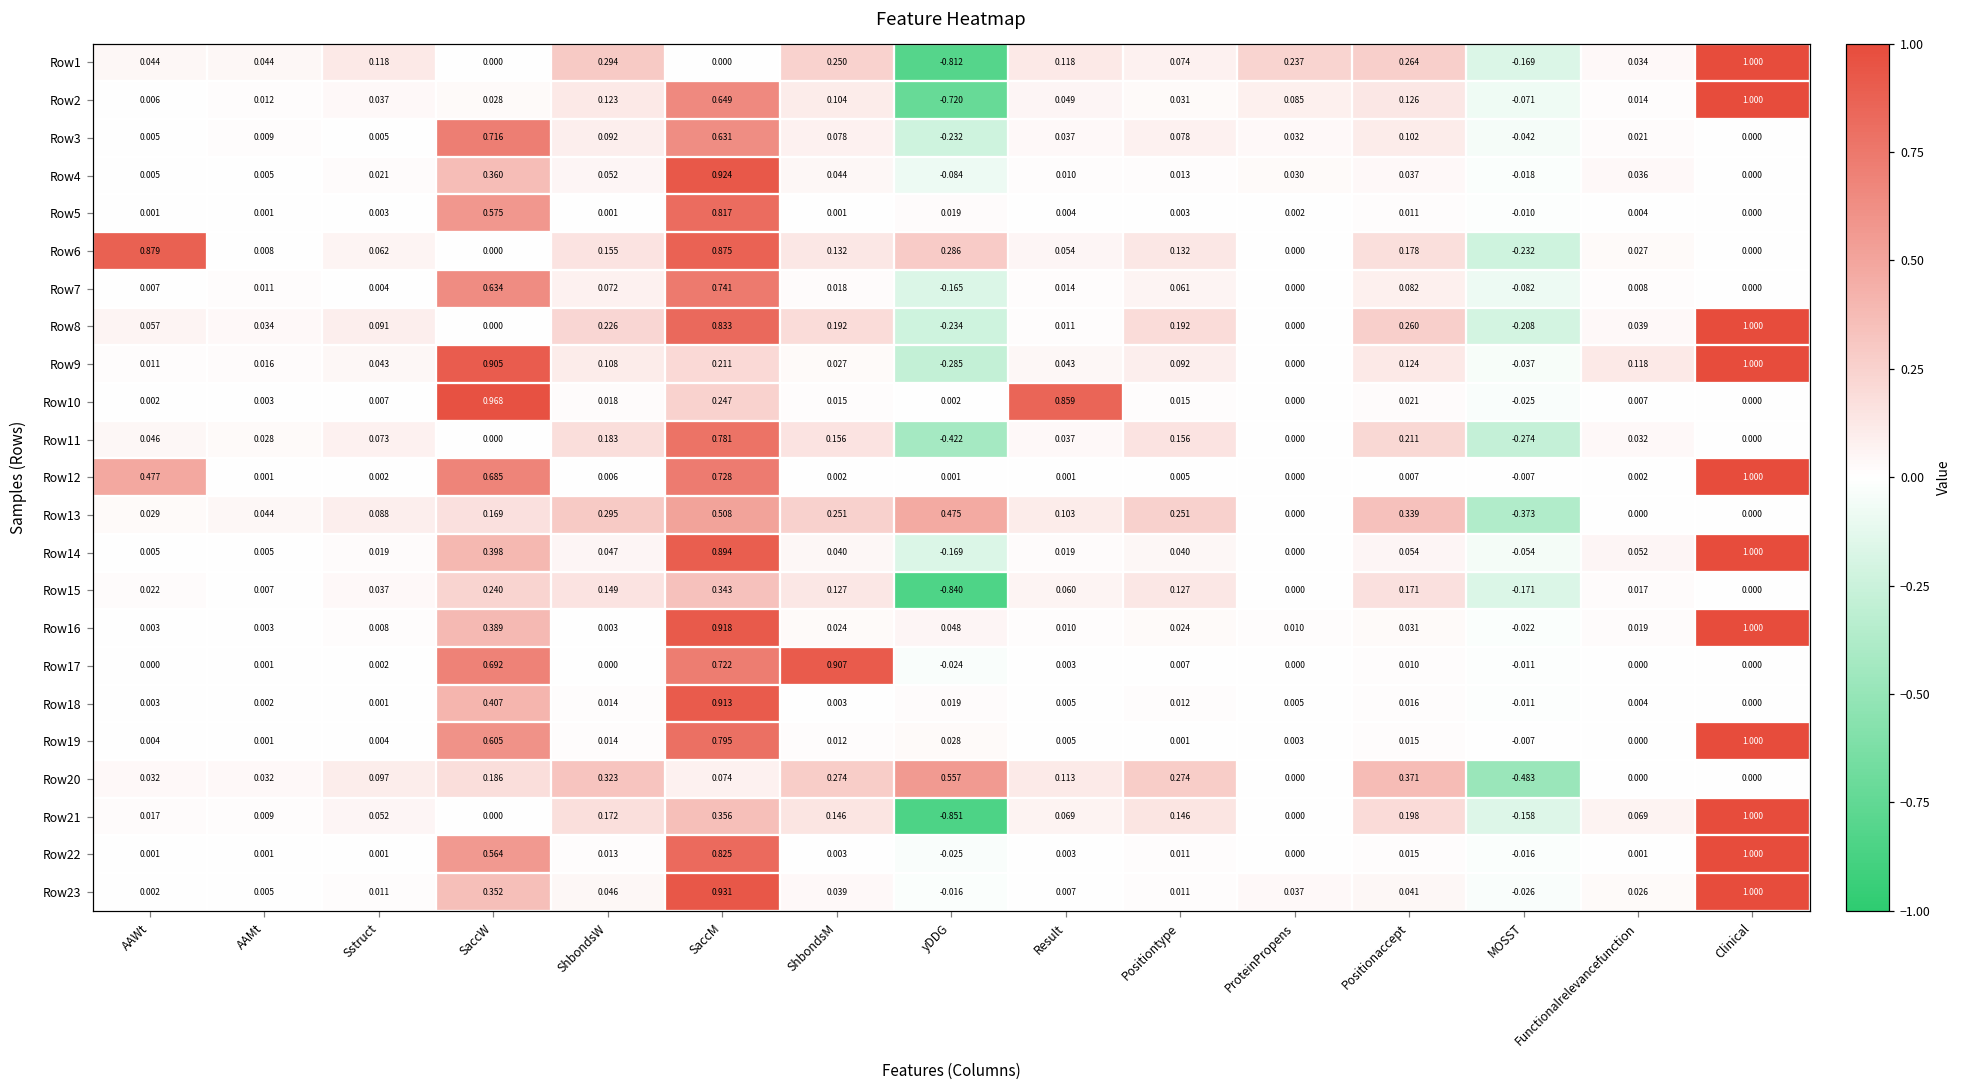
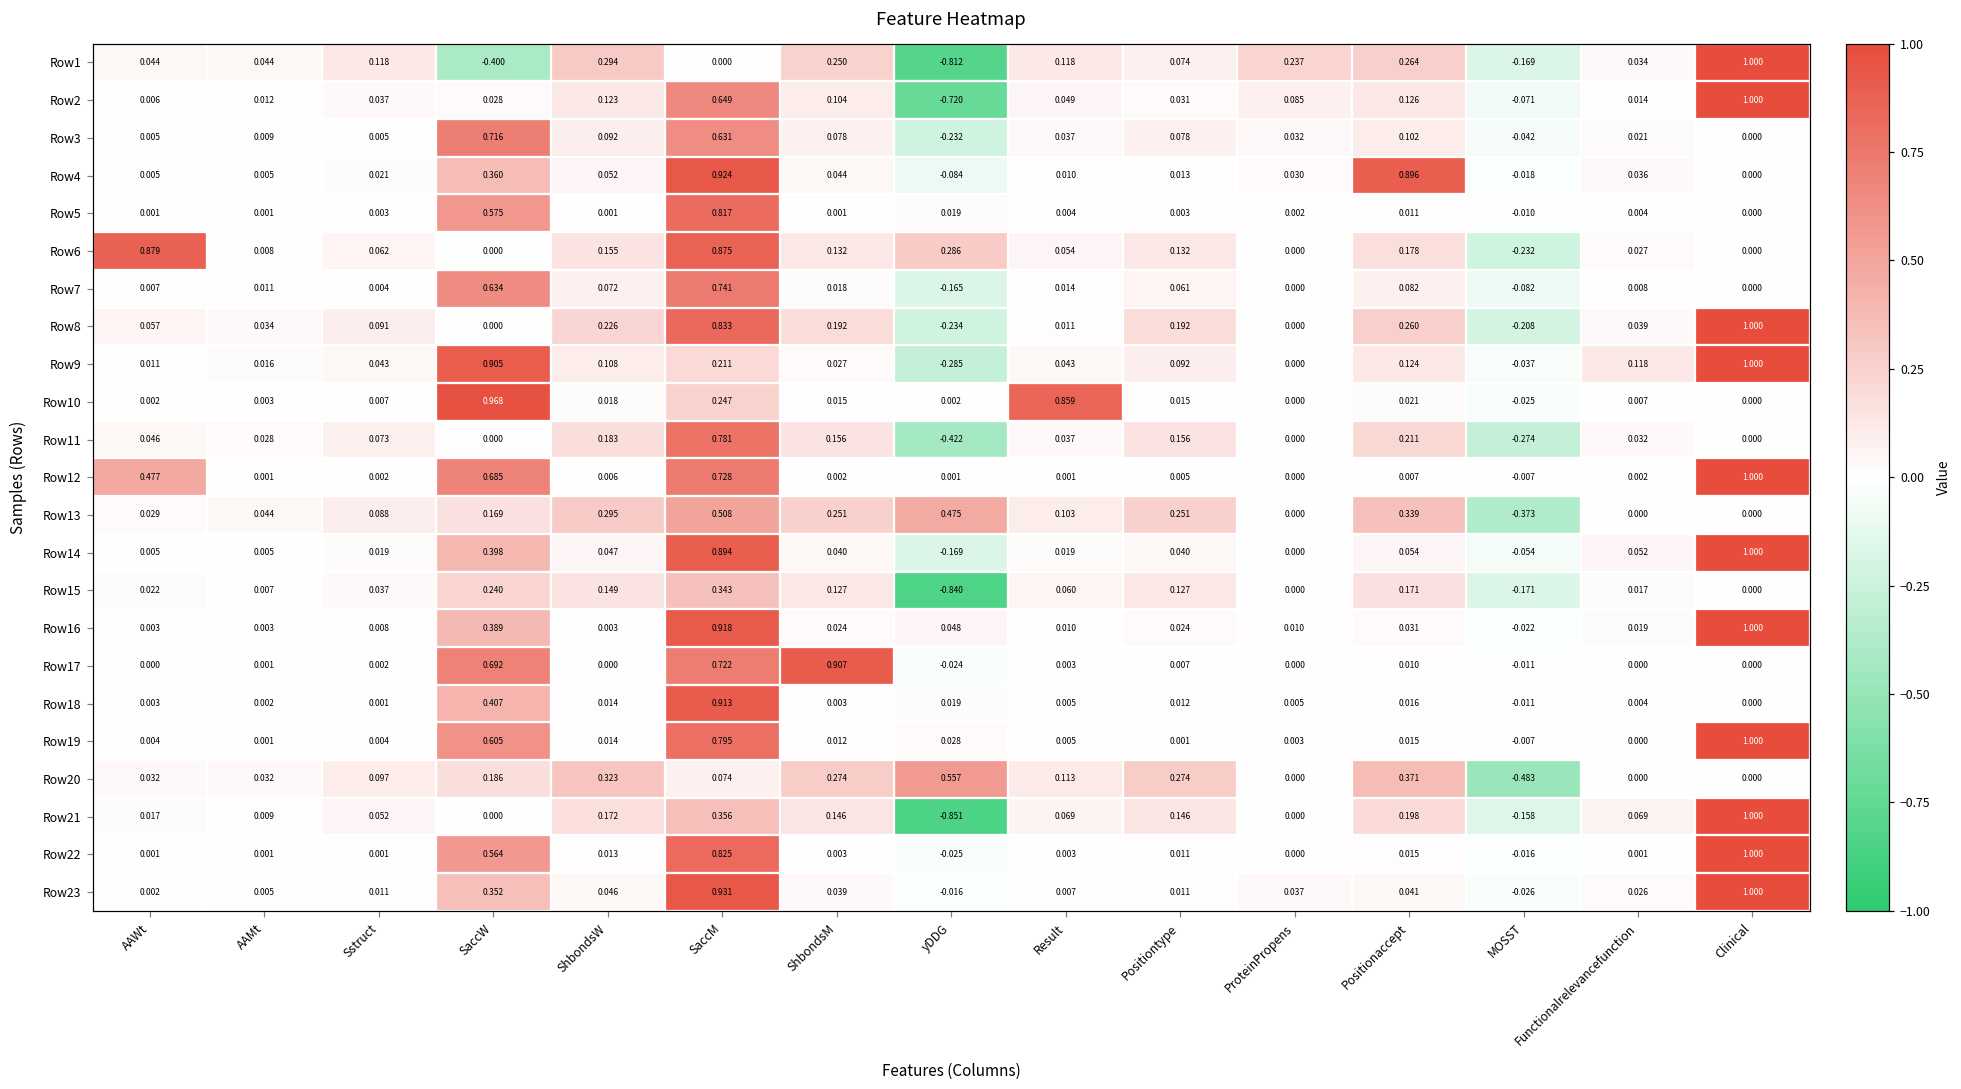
Row1, SaccW: 0.000 -> -0.400
Row4, Positionaccept: 0.037 -> 0.896
